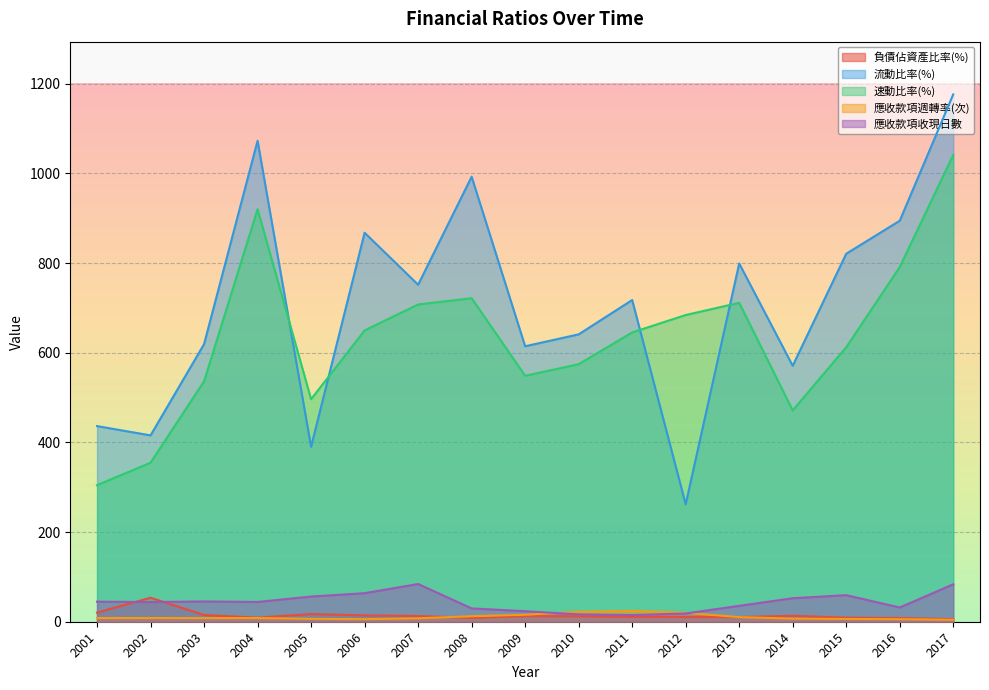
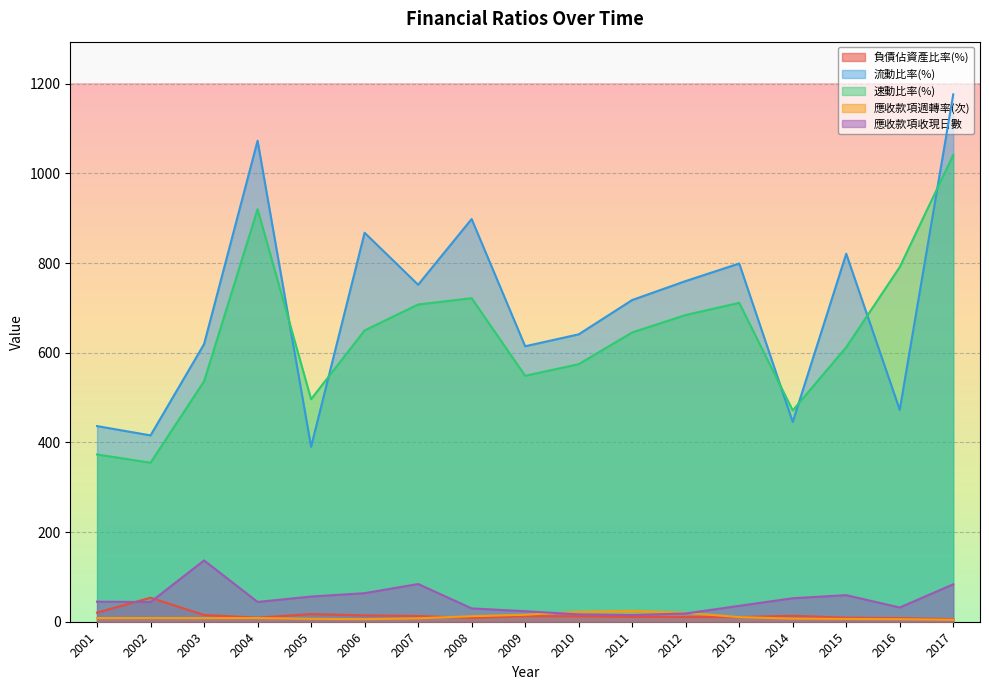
速動比率(%), 2001: 300 -> 370
應收款項收現日數, 2003: 50 -> 140
流動比率(%), 2008: 990 -> 900
流動比率(%), 2012: 260 -> 760
流動比率(%), 2014: 570 -> 450
流動比率(%), 2016: 890 -> 470
